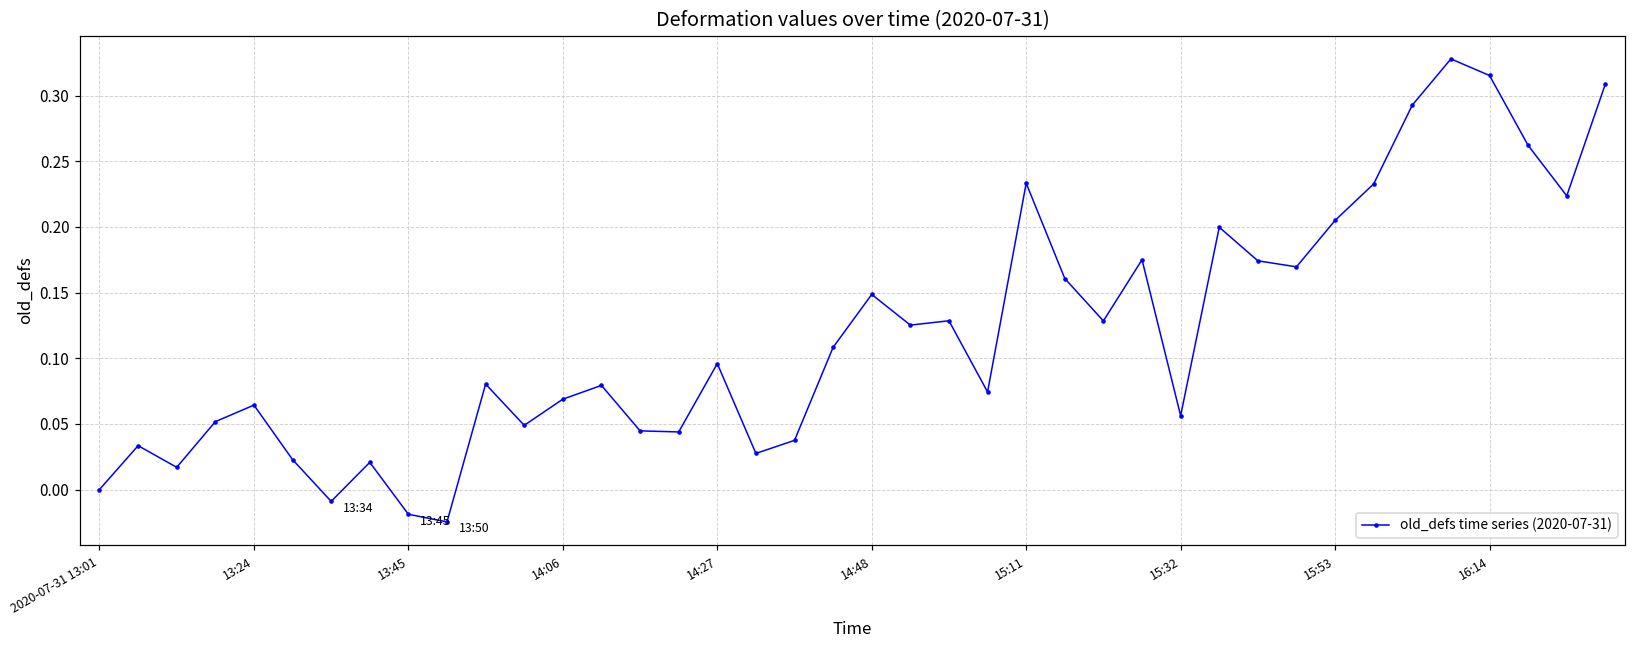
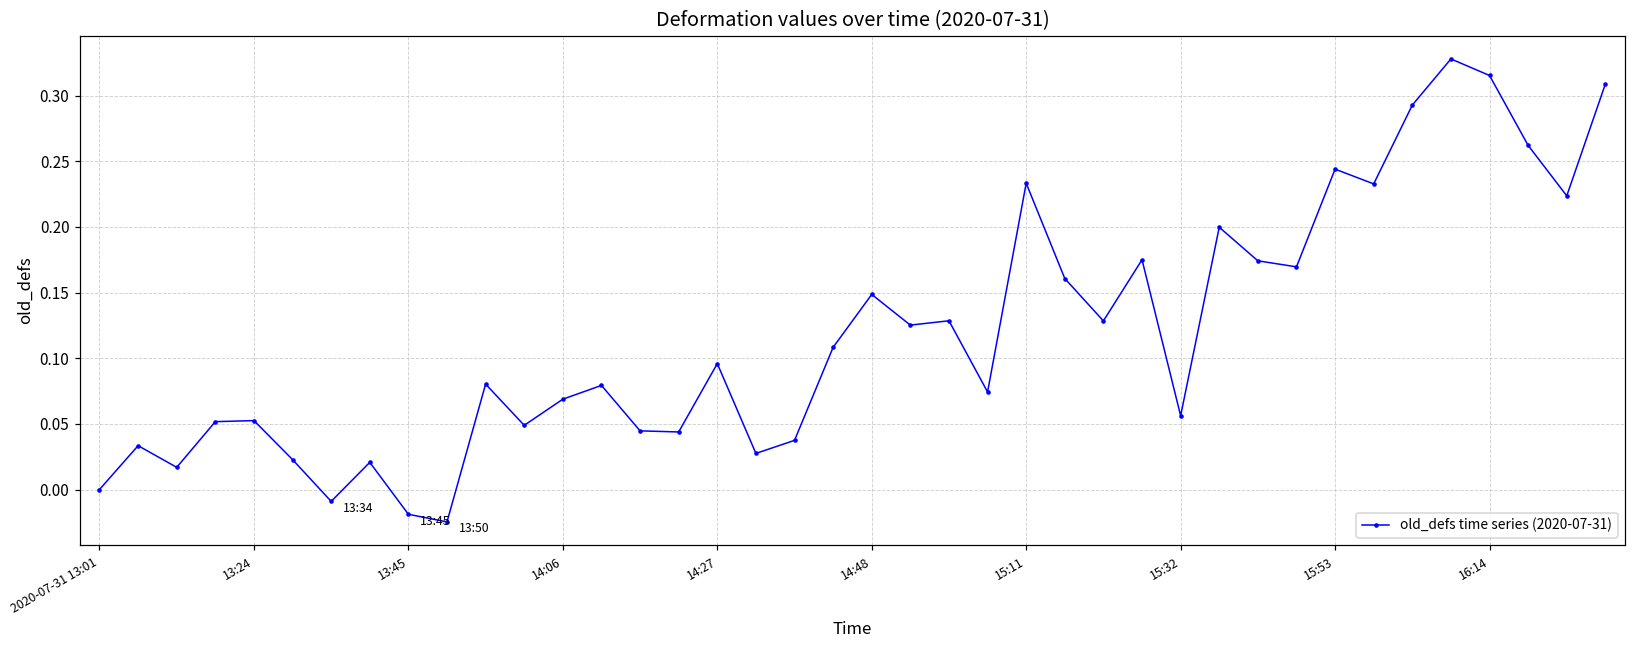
13:24: 0.064 -> 0.053
15:53: 0.205 -> 0.244
